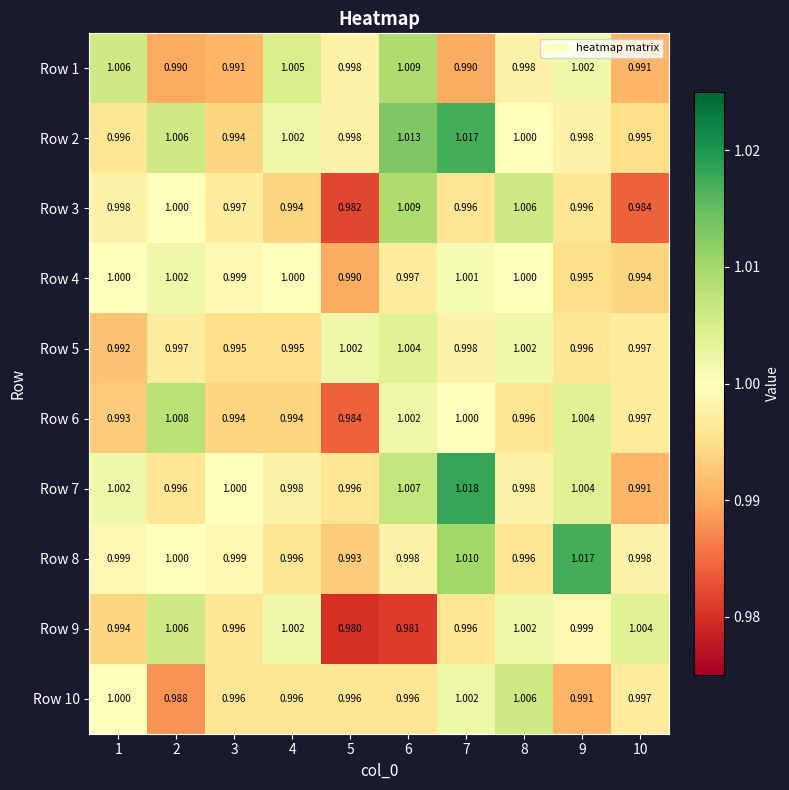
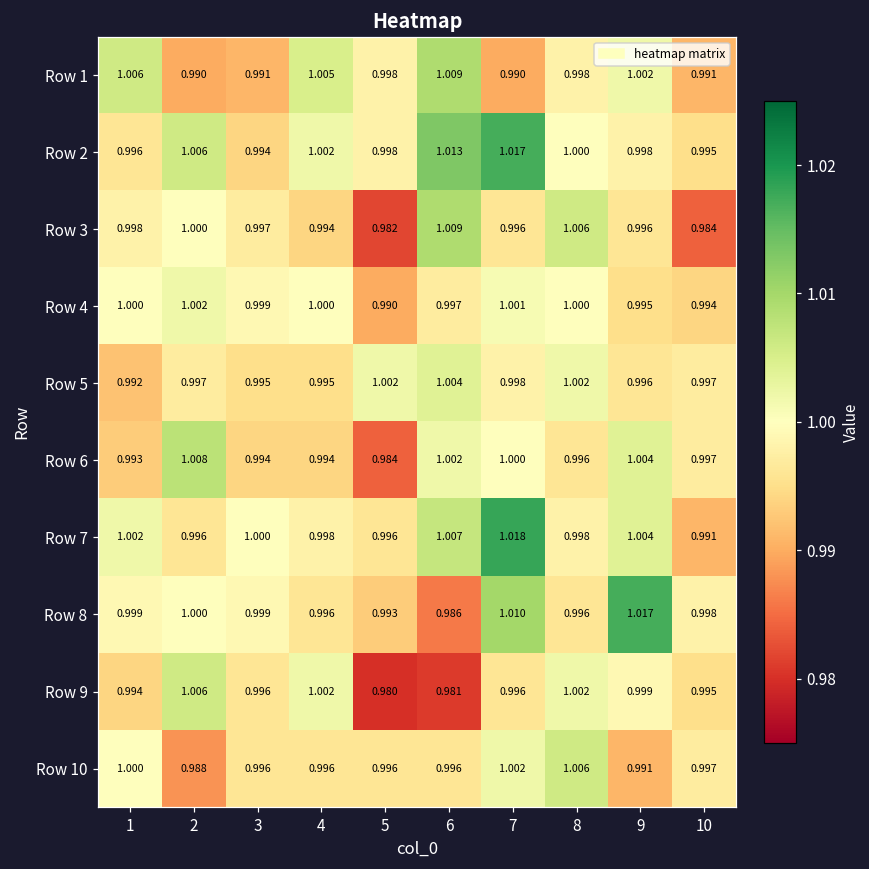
Row 8, 6: 0.998 -> 0.986
Row 9, 10: 1.004 -> 0.995
